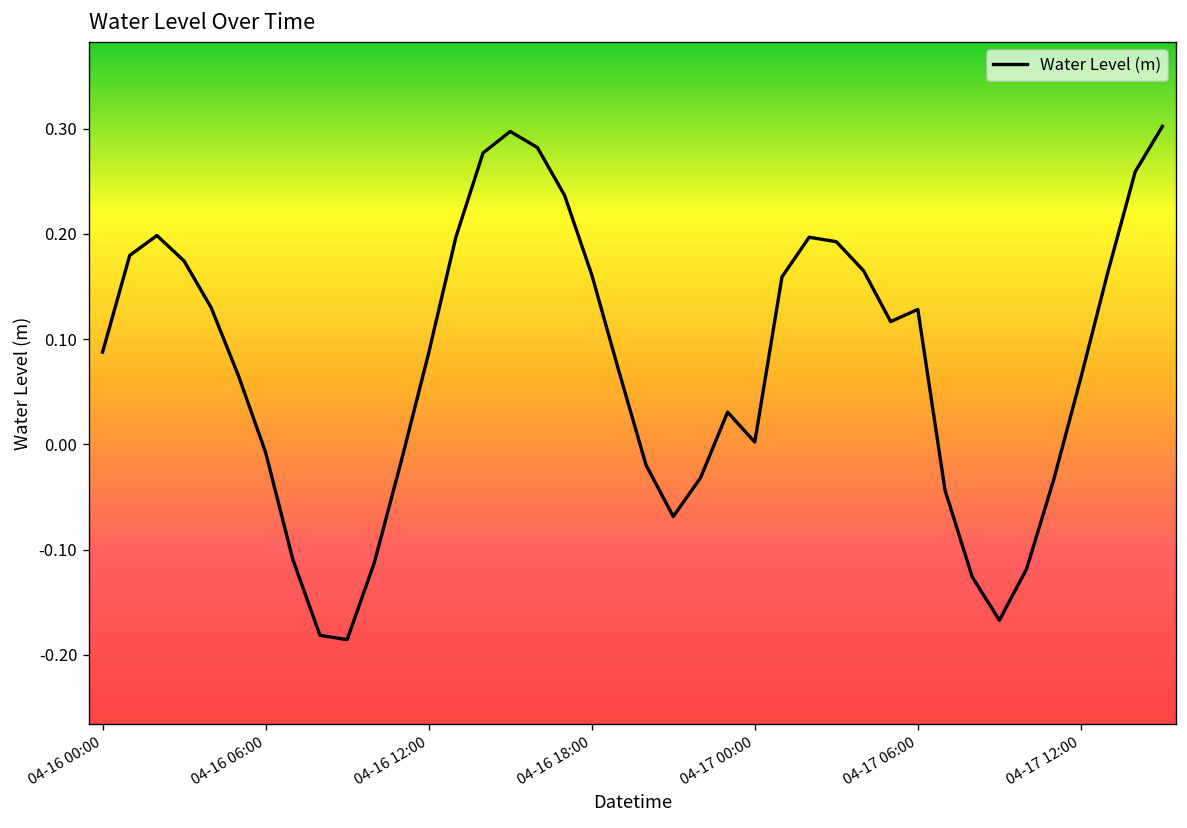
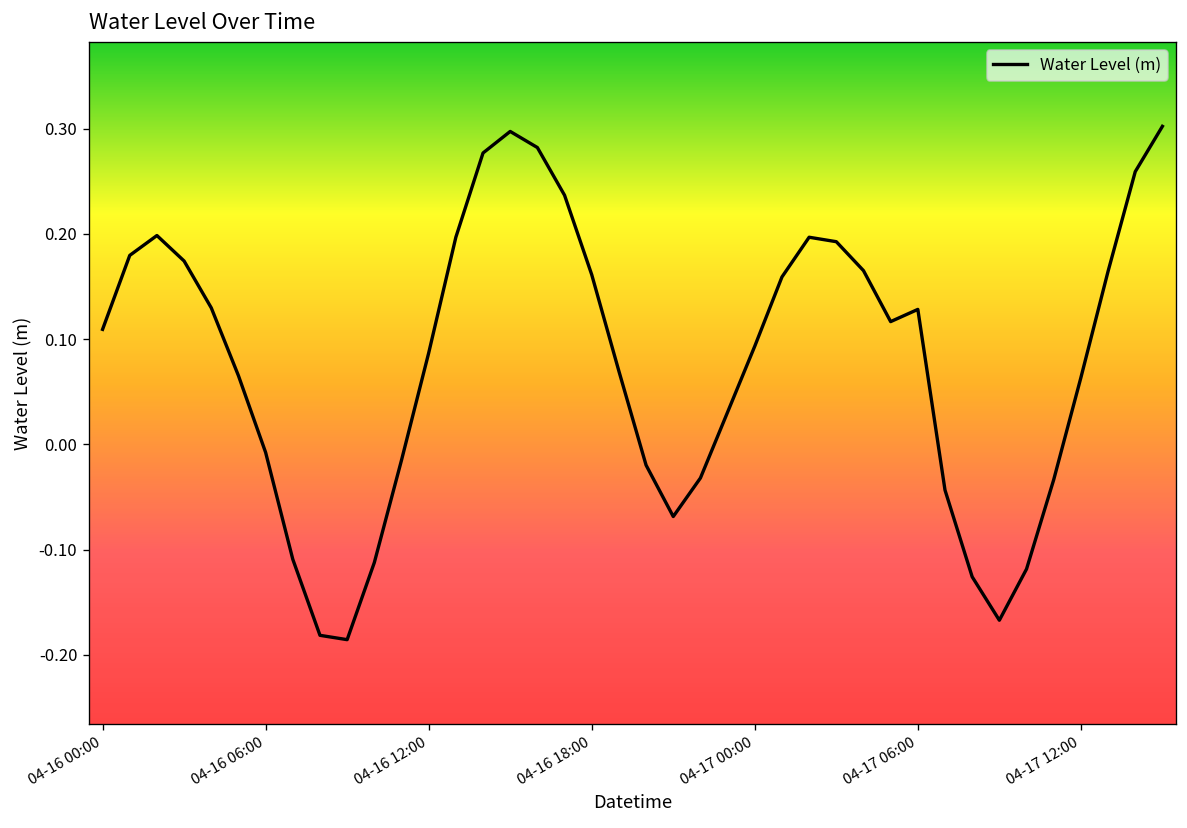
04-16 00:00: 0.09 -> 0.11
04-17 00:00: 0.00 -> 0.09
